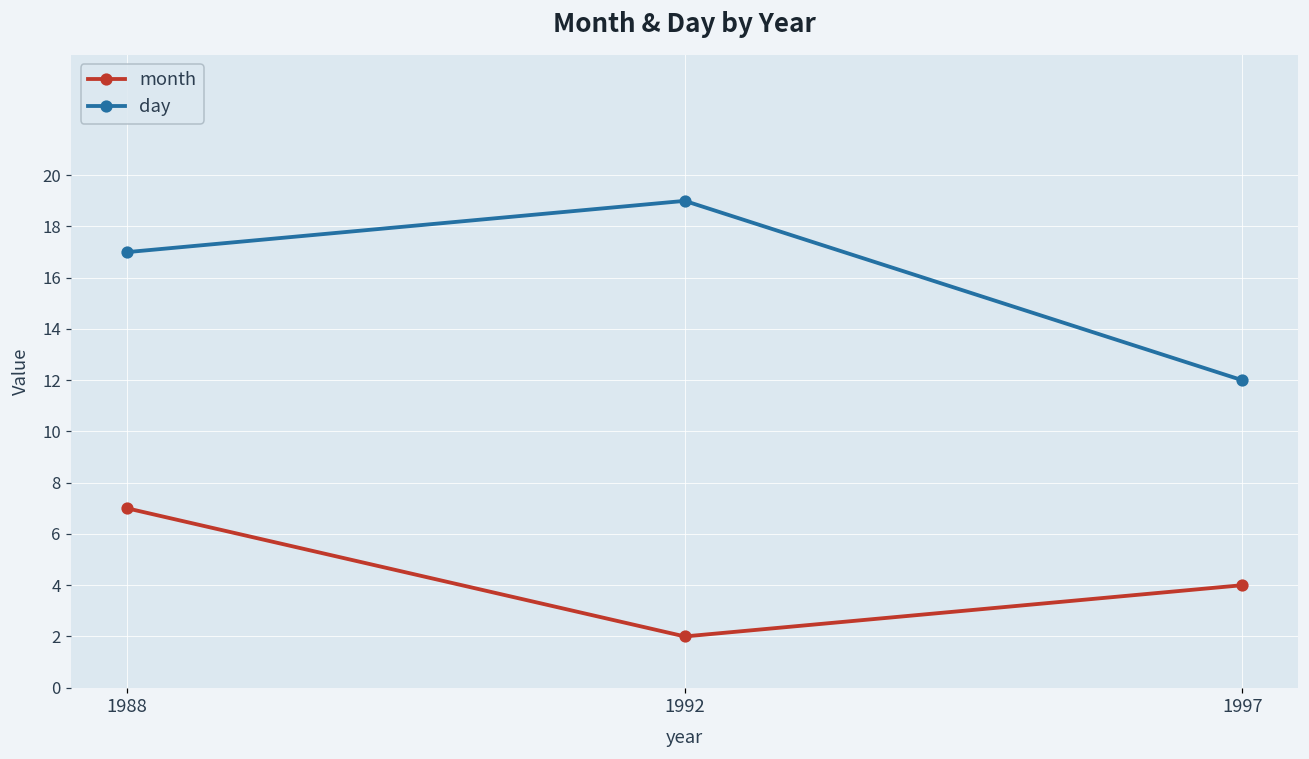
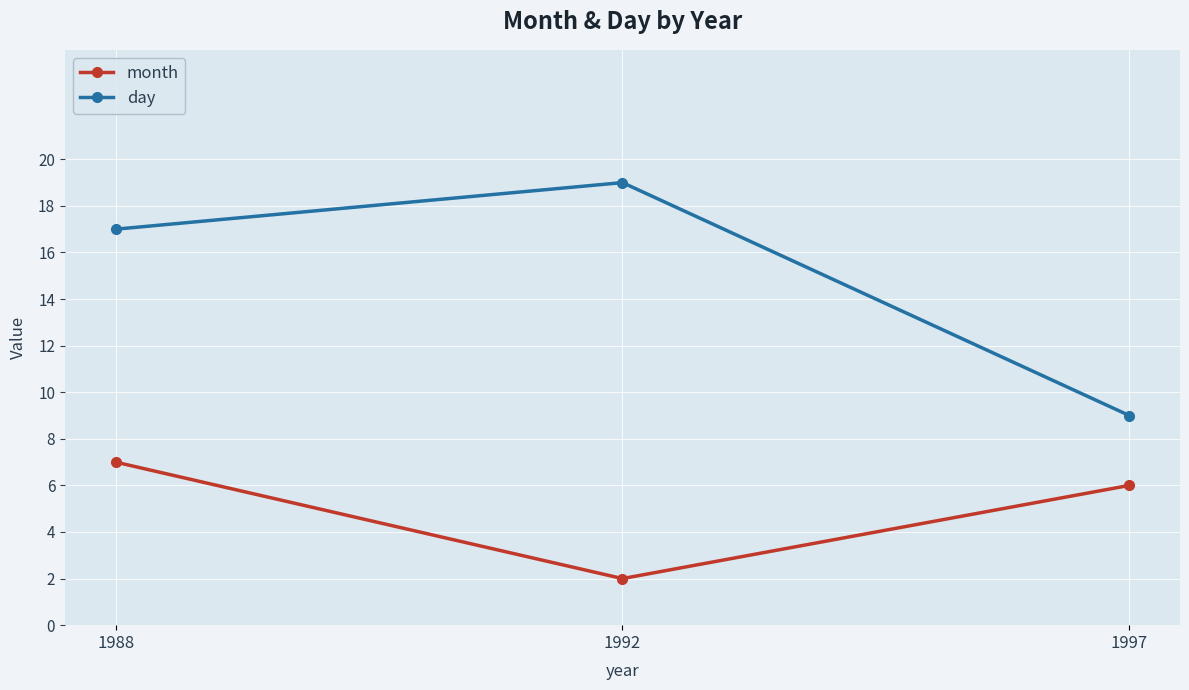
month, 1997: 4 -> 6
day, 1997: 12 -> 9
